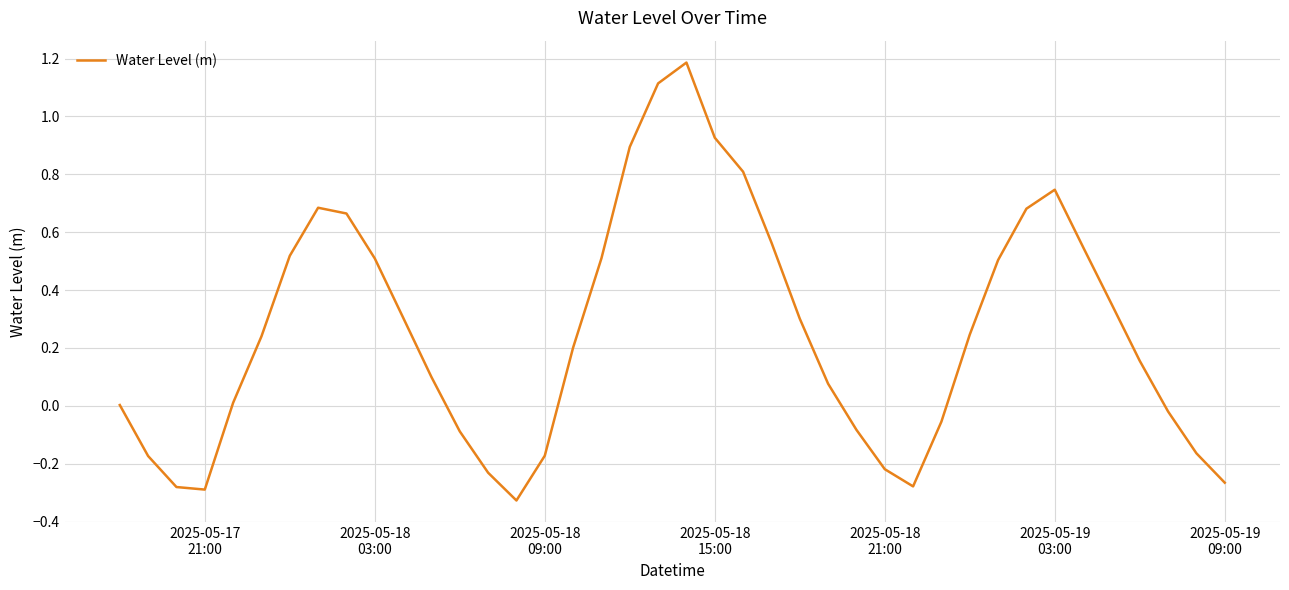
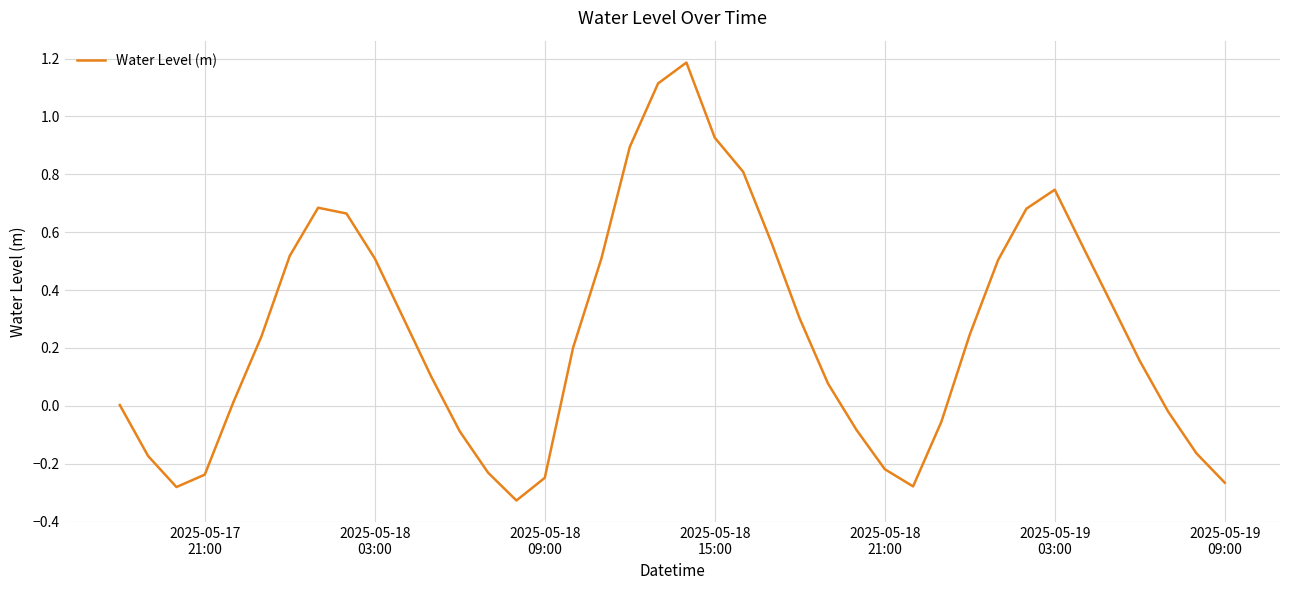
2025-05-17 21:00: -0.29 -> -0.24
2025-05-18 09:00: -0.17 -> -0.25
